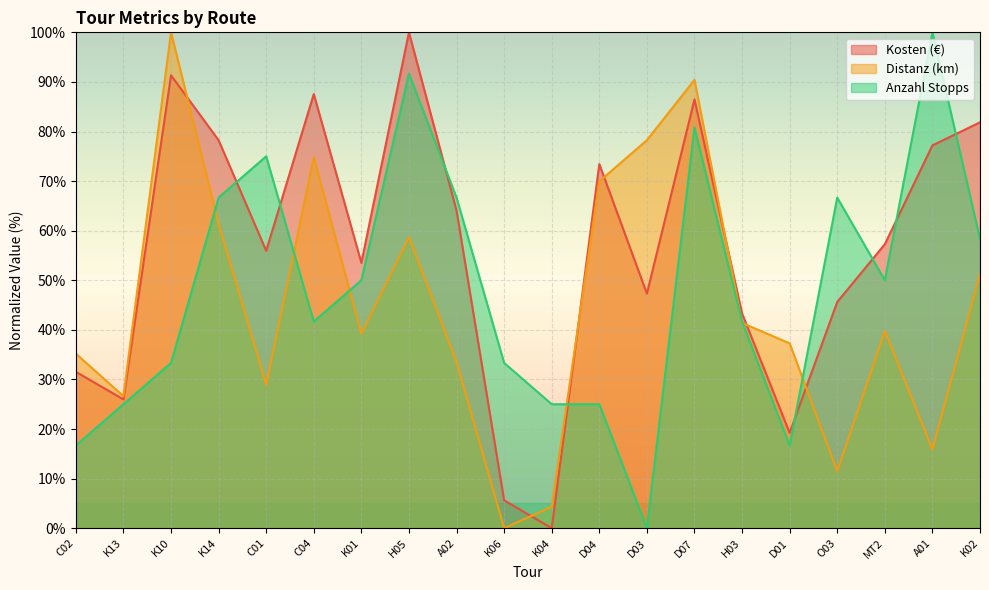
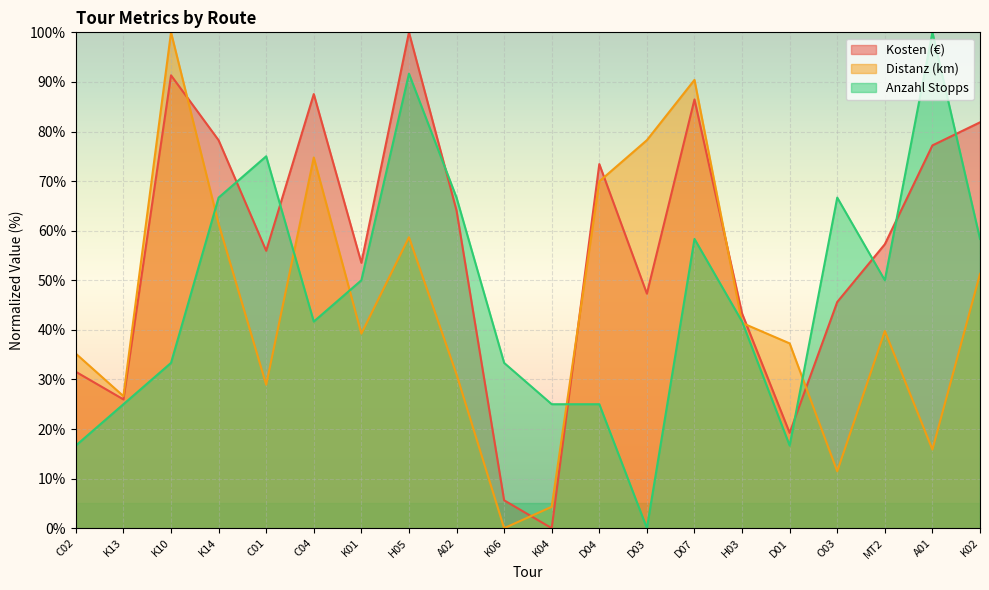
Distanz (km), A02: 34% -> 31%
Anzahl Stopps, D07: 81% -> 58%
